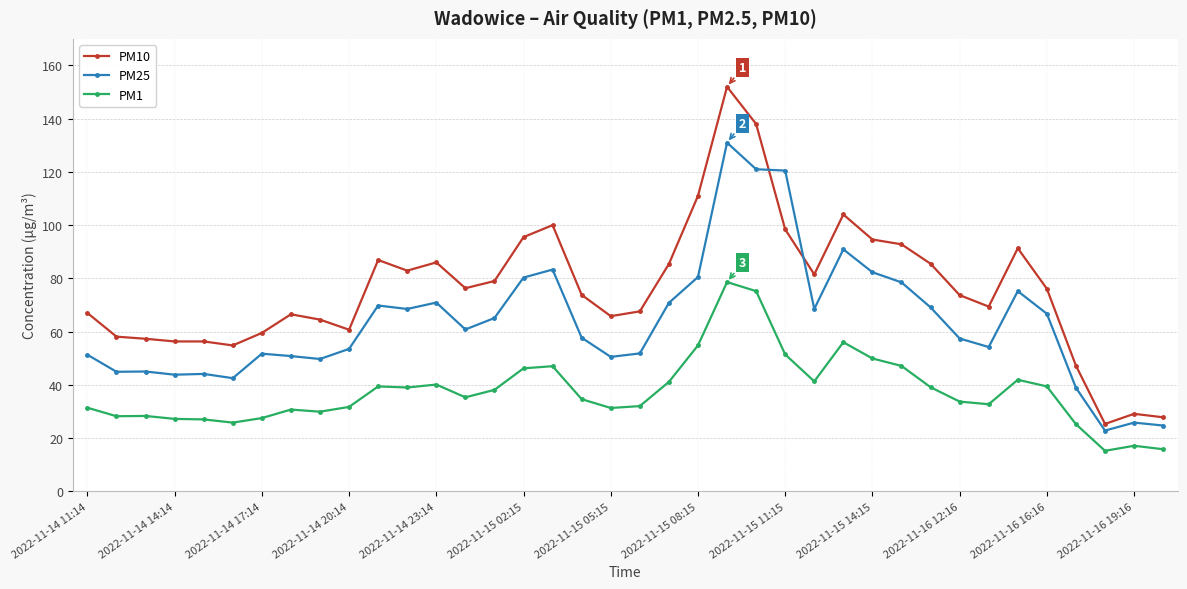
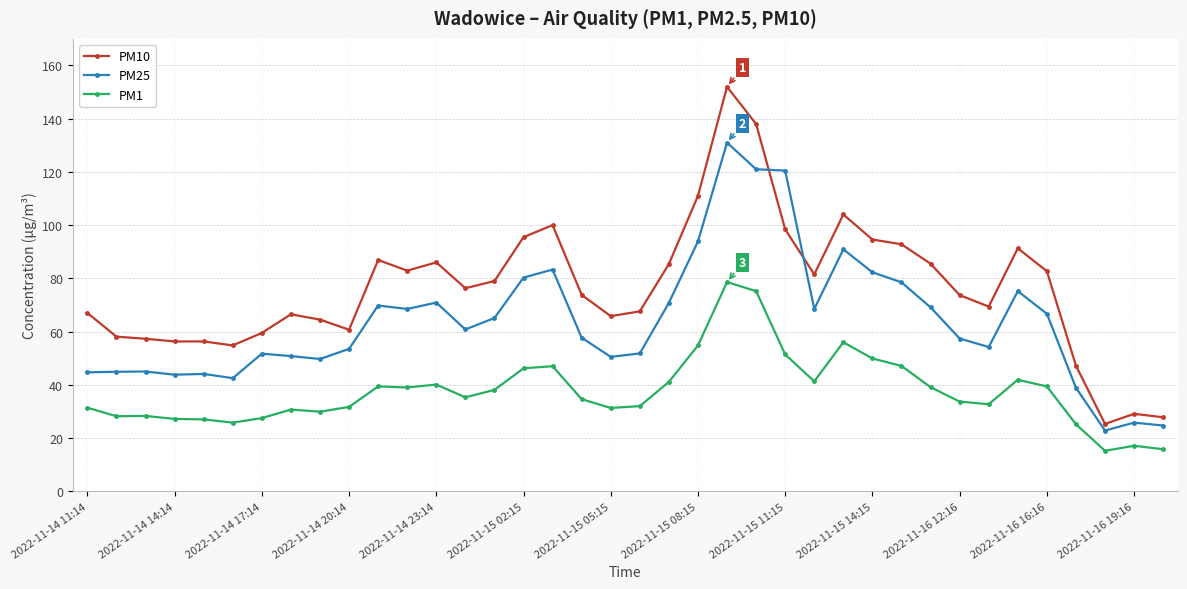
PM25, 2022-11-14 11:14: 51 -> 45
PM25, 2022-11-15 08:15: 81 -> 94
PM10, 2022-11-16 16:16: 76 -> 83
